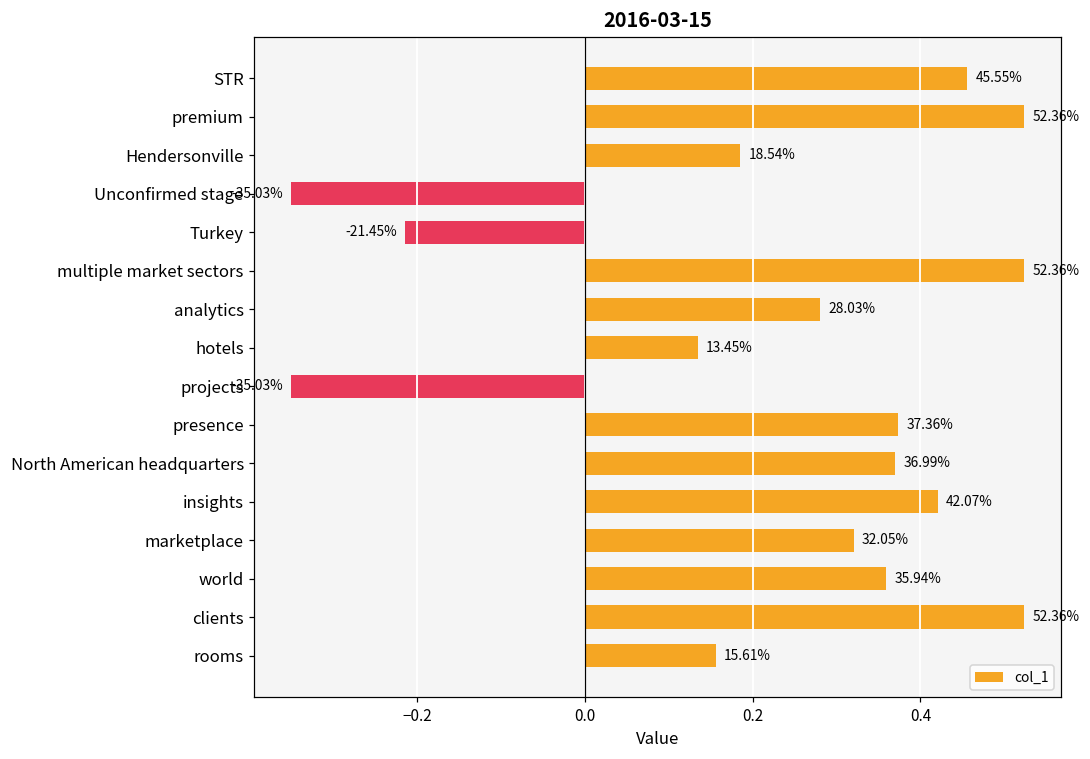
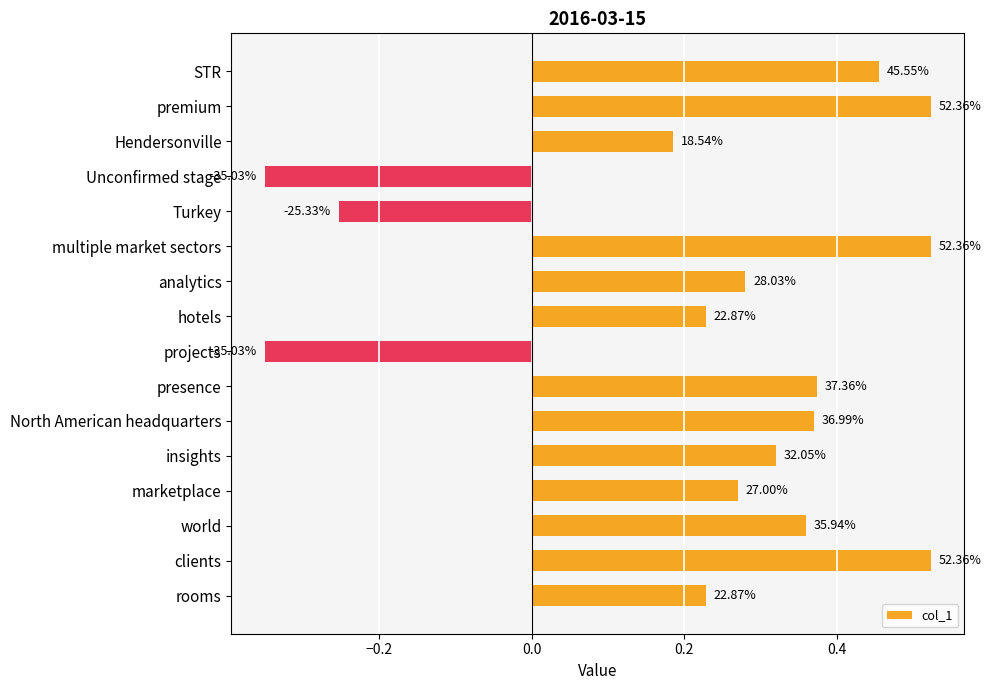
Turkey: -21.45% -> -25.33%
hotels: 13.45% -> 22.87%
insights: 42.07% -> 32.05%
marketplace: 32.05% -> 27.00%
rooms: 15.61% -> 22.87%
